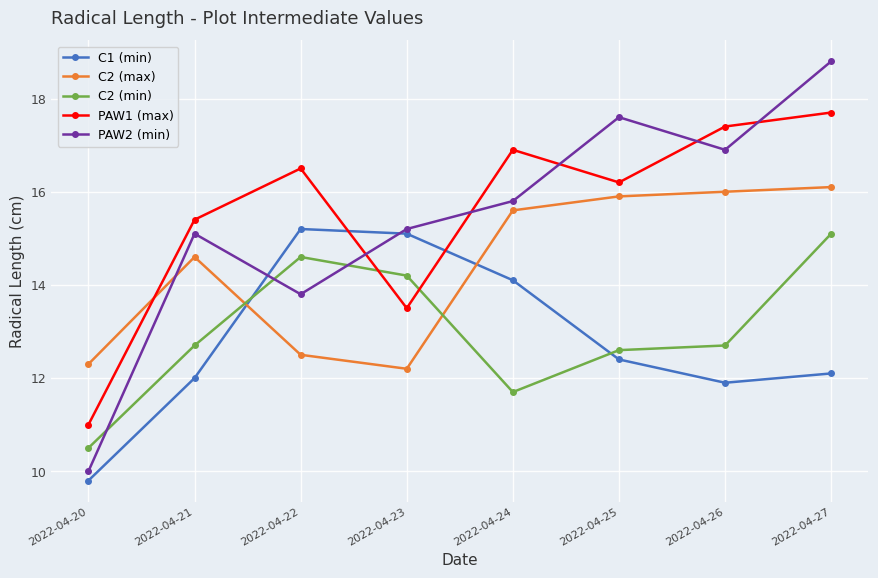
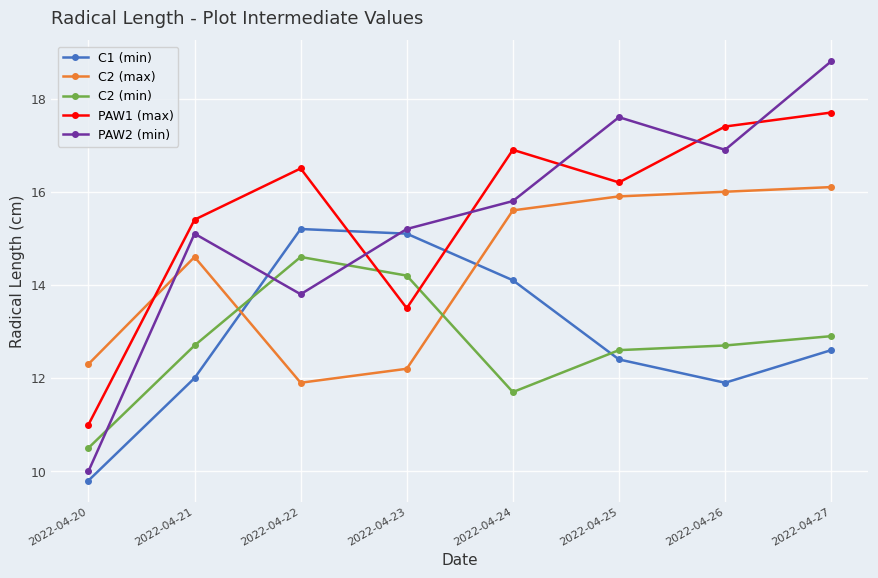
C2 (max), 2022-04-22: 12.5 -> 11.9
C1 (min), 2022-04-27: 12.1 -> 12.6
C2 (min), 2022-04-27: 15.1 -> 12.9
